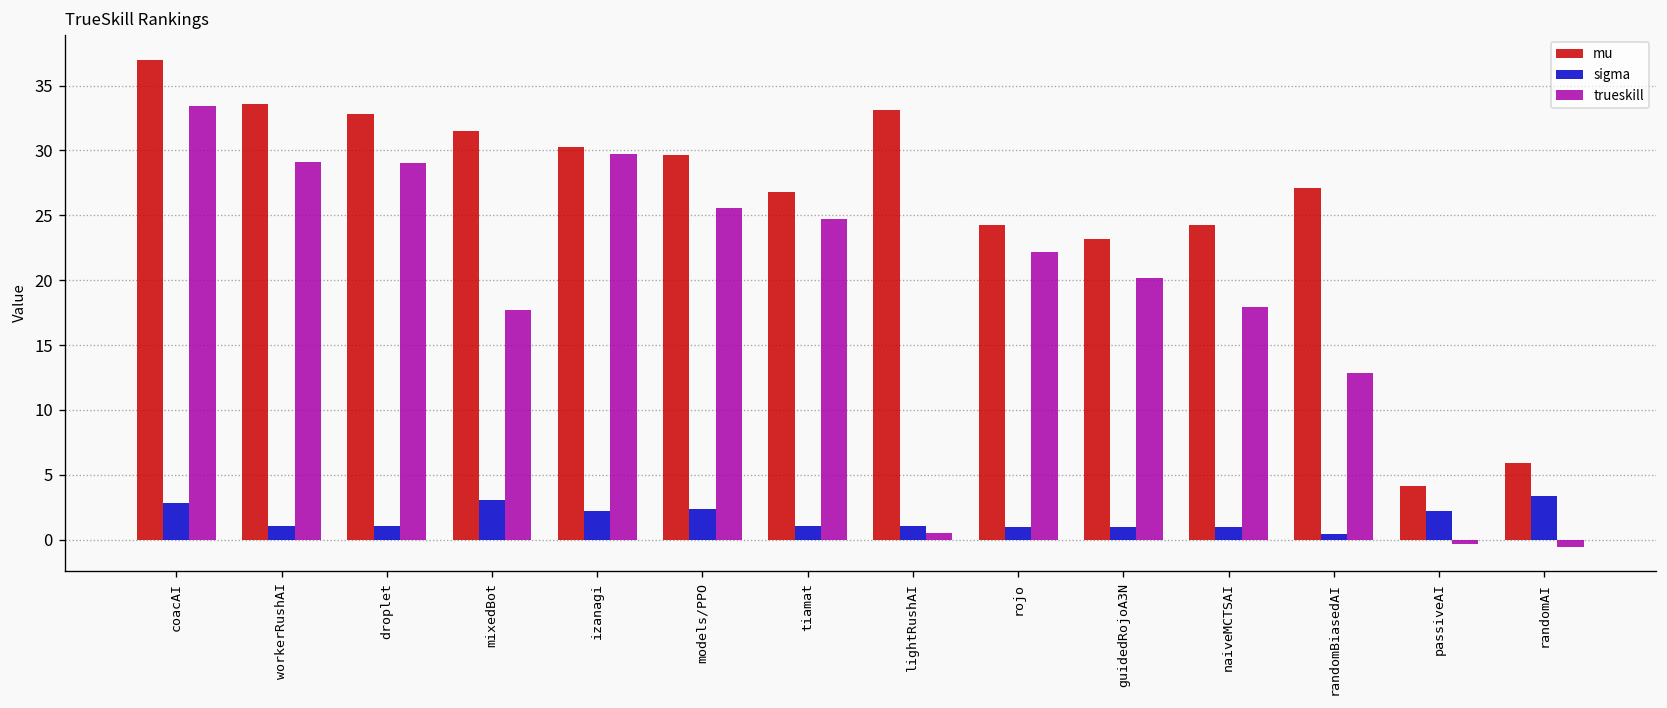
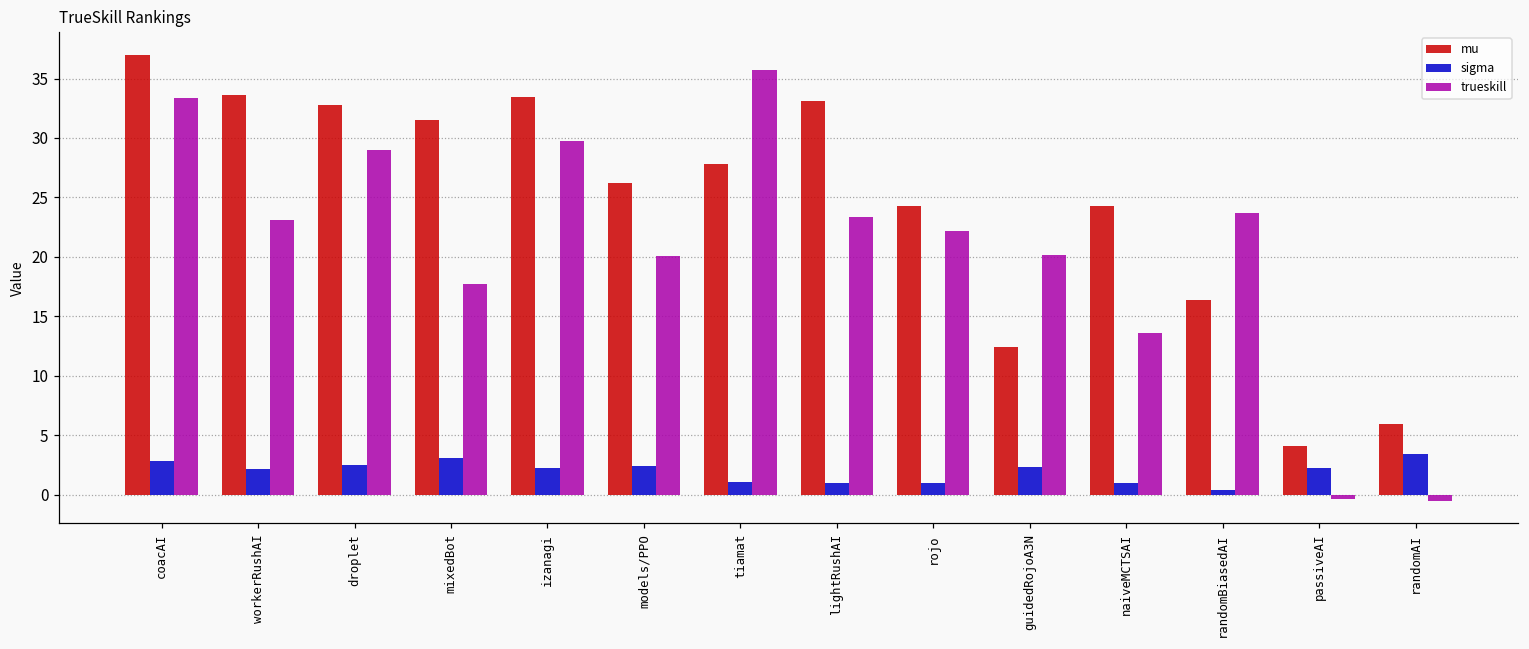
sigma, workerRushAI: 1.0 -> 2.2
trueskill, workerRushAI: 29.1 -> 23.1
sigma, droplet: 1.0 -> 2.5
mu, izanagi: 30.3 -> 33.5
mu, models/PPO: 29.7 -> 26.2
trueskill, models/PPO: 25.6 -> 20.1
mu, tiamat: 26.8 -> 27.8
trueskill, tiamat: 24.7 -> 35.7
trueskill, lightRushAI: 0.5 -> 23.4
mu, guidedRojoA3N: 23.1 -> 12.4
sigma, guidedRojoA3N: 1.0 -> 2.3
trueskill, naiveMCTSAI: 17.9 -> 13.6
mu, randomBiasedAI: 27.1 -> 16.4
trueskill, randomBiasedAI: 12.8 -> 23.7
